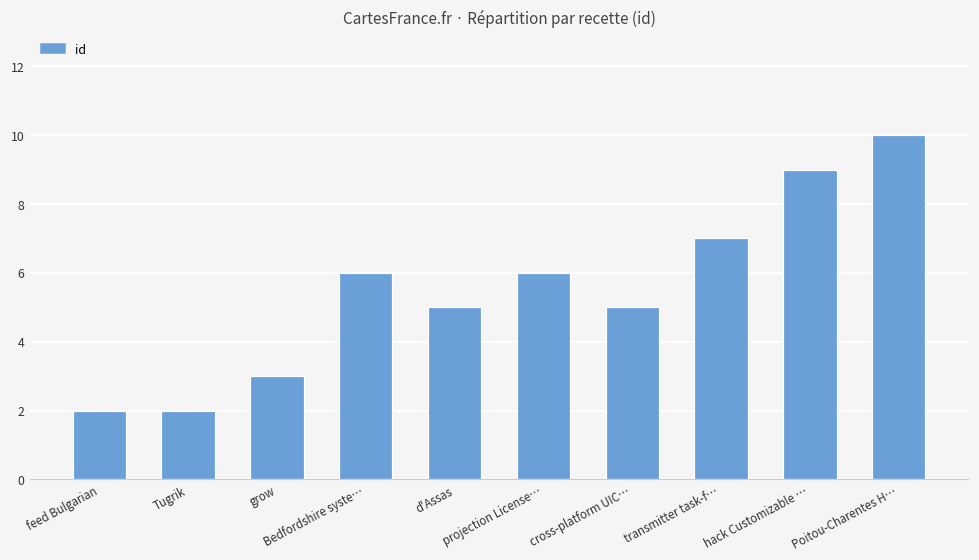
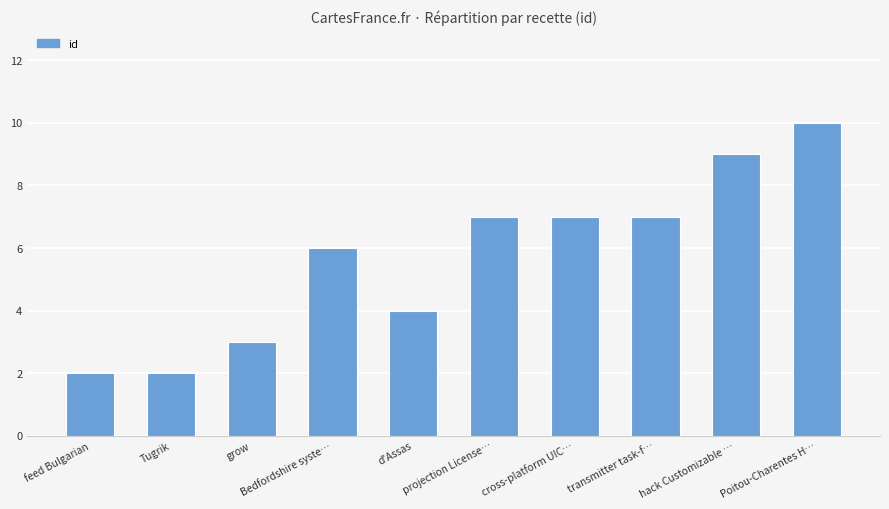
d'Assas: 5 -> 4
projection License…: 6 -> 7
cross-platform UIC…: 5 -> 7
